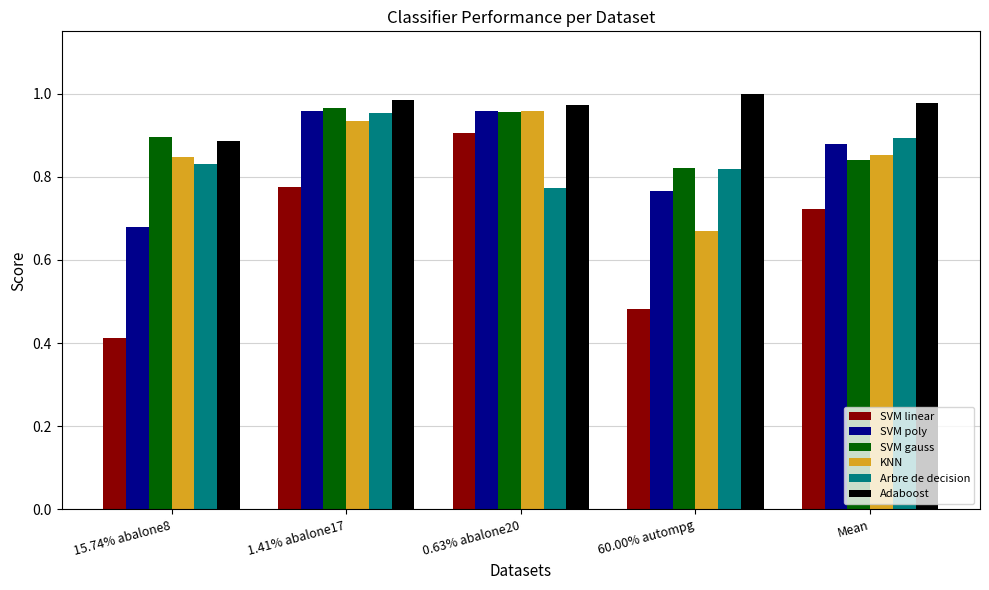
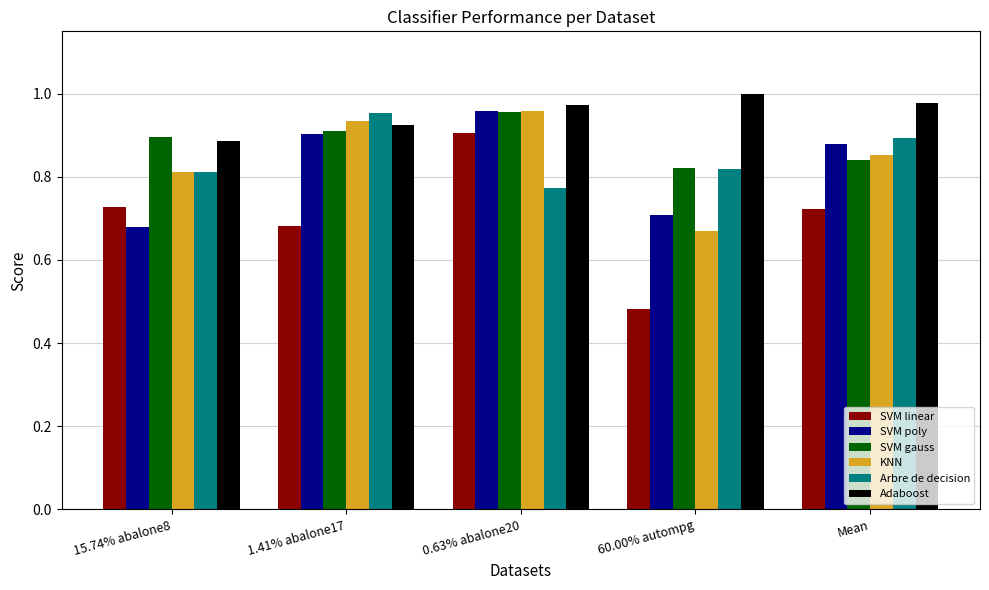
SVM linear, 15.74% abalone8: 0.41 -> 0.73
KNN, 15.74% abalone8: 0.85 -> 0.81
Arbre de decision, 15.74% abalone8: 0.83 -> 0.81
SVM linear, 1.41% abalone17: 0.78 -> 0.68
SVM poly, 1.41% abalone17: 0.96 -> 0.90
SVM gauss, 1.41% abalone17: 0.97 -> 0.91
Adaboost, 1.41% abalone17: 0.99 -> 0.93
SVM poly, 60.00% autompg: 0.77 -> 0.71
